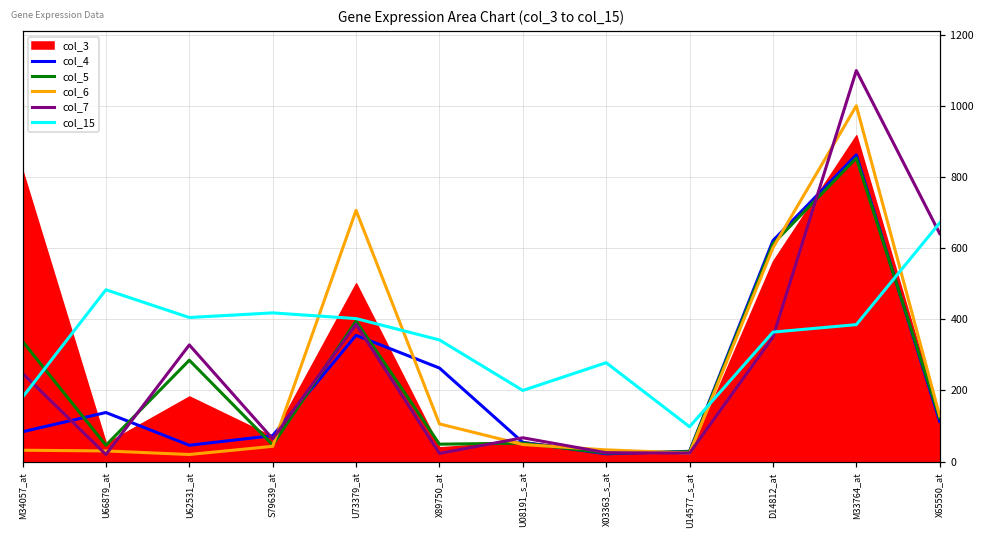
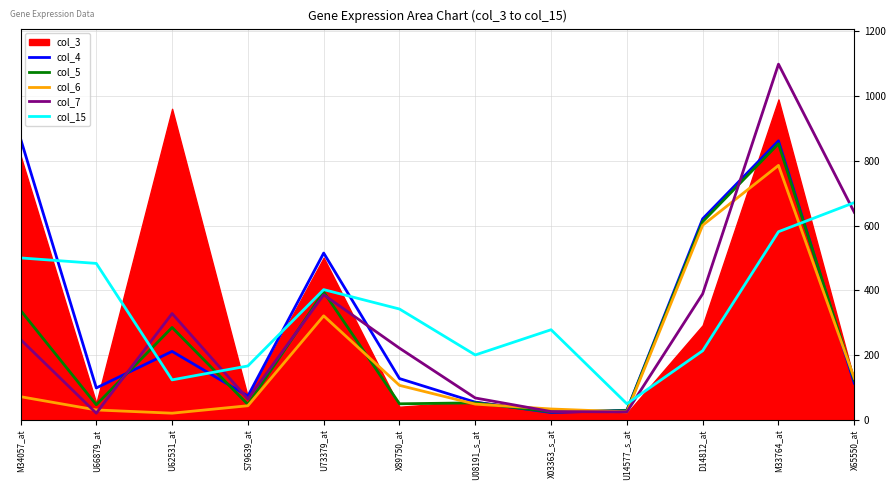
col_4, M34057_at: 80 -> 870
col_6, M34057_at: 30 -> 70
col_15, M34057_at: 180 -> 500
col_4, U66879_at: 140 -> 100
col_4, U62531_at: 50 -> 210
col_3, U62531_at: 180 -> 960
col_15, U62531_at: 410 -> 120
col_15, S79639_at: 420 -> 170
col_4, U73379_at: 360 -> 520
col_6, U73379_at: 710 -> 320
col_4, X89750_at: 260 -> 130
col_7, X89750_at: 20 -> 220
col_15, U14577_s_at: 100 -> 50
col_3, D14812_at: 560 -> 290
col_7, D14812_at: 350 -> 390
col_15, D14812_at: 360 -> 210
col_3, M33764_at: 920 -> 990
col_6, M33764_at: 1000 -> 790
col_15, M33764_at: 390 -> 580
